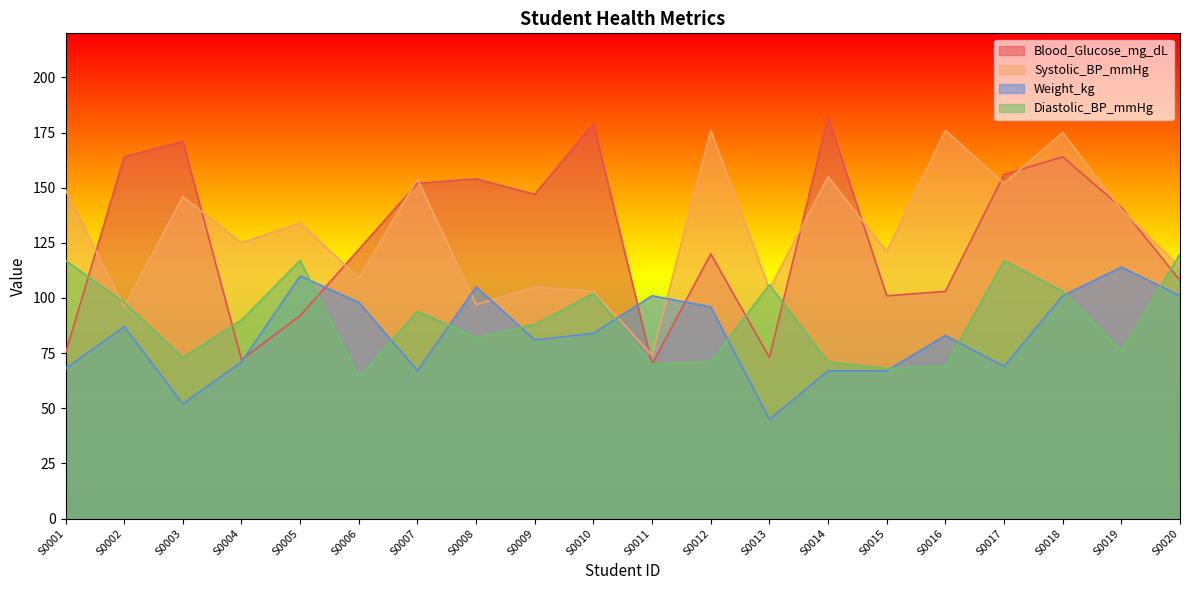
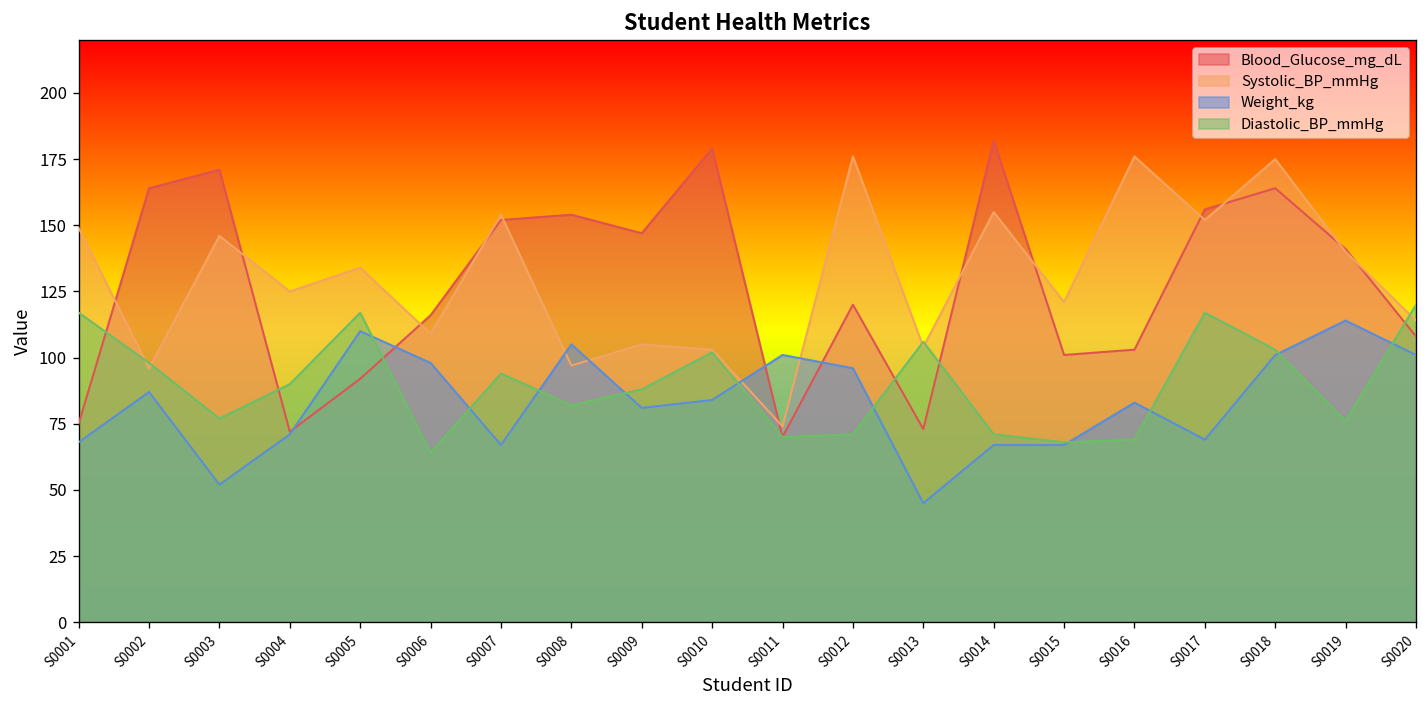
Diastolic_BP_mmHg, S0003: 73 -> 77
Blood_Glucose_mg_dL, S0006: 122 -> 116
